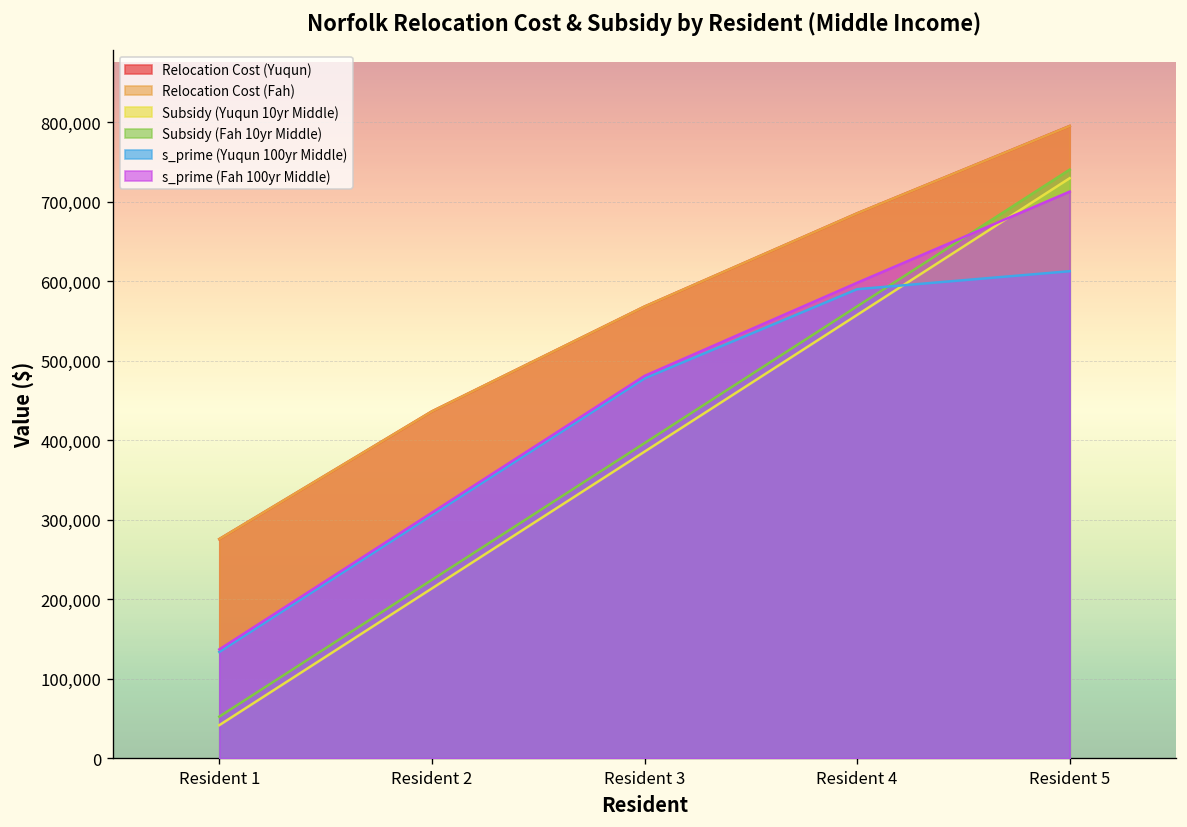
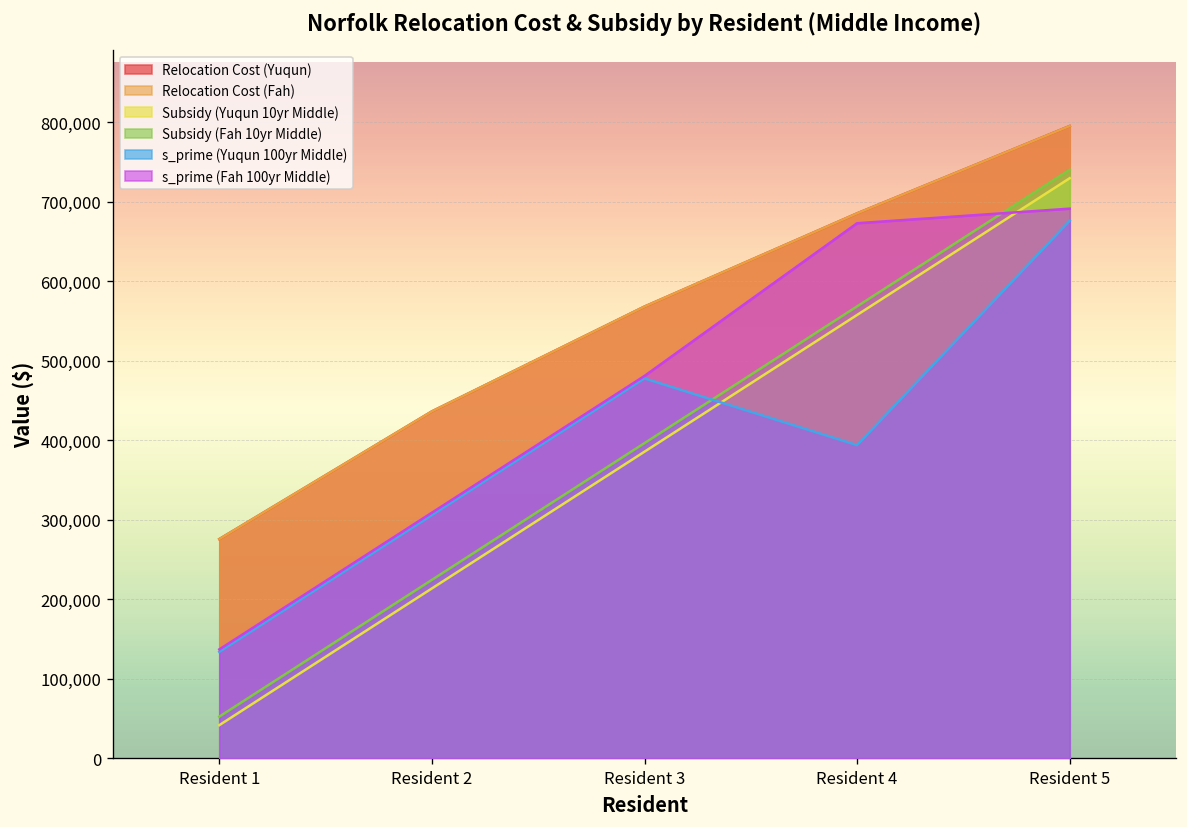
s_prime (Yuqun 100yr Middle), Resident 4: 590,000 -> 390,000
s_prime (Fah 100yr Middle), Resident 4: 600,000 -> 670,000
s_prime (Yuqun 100yr Middle), Resident 5: 610,000 -> 680,000
s_prime (Fah 100yr Middle), Resident 5: 710,000 -> 690,000
